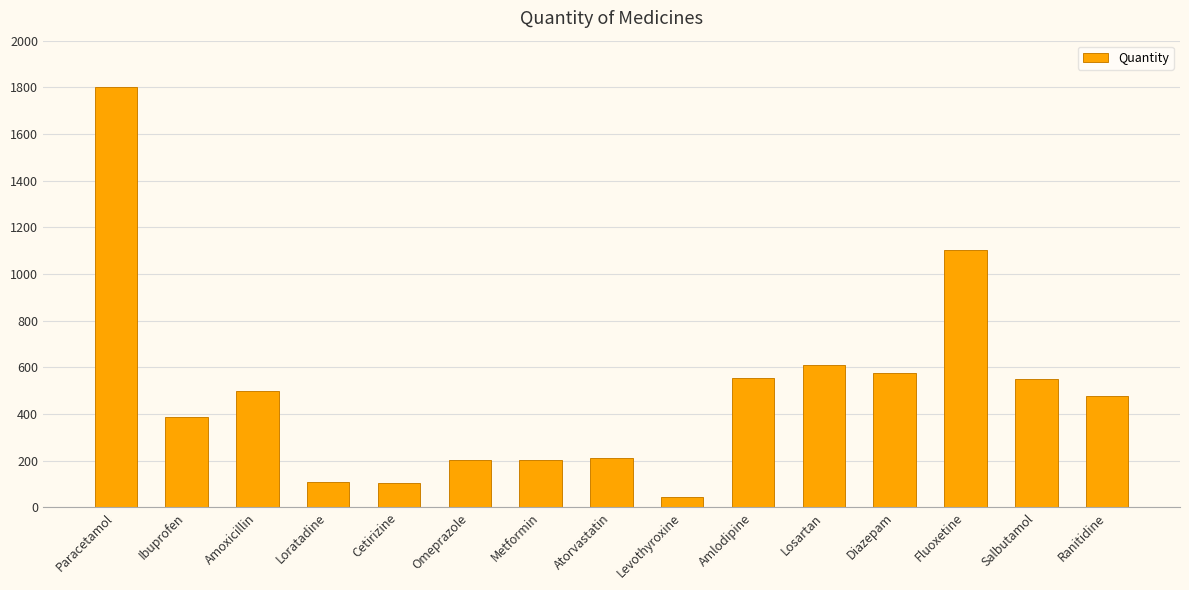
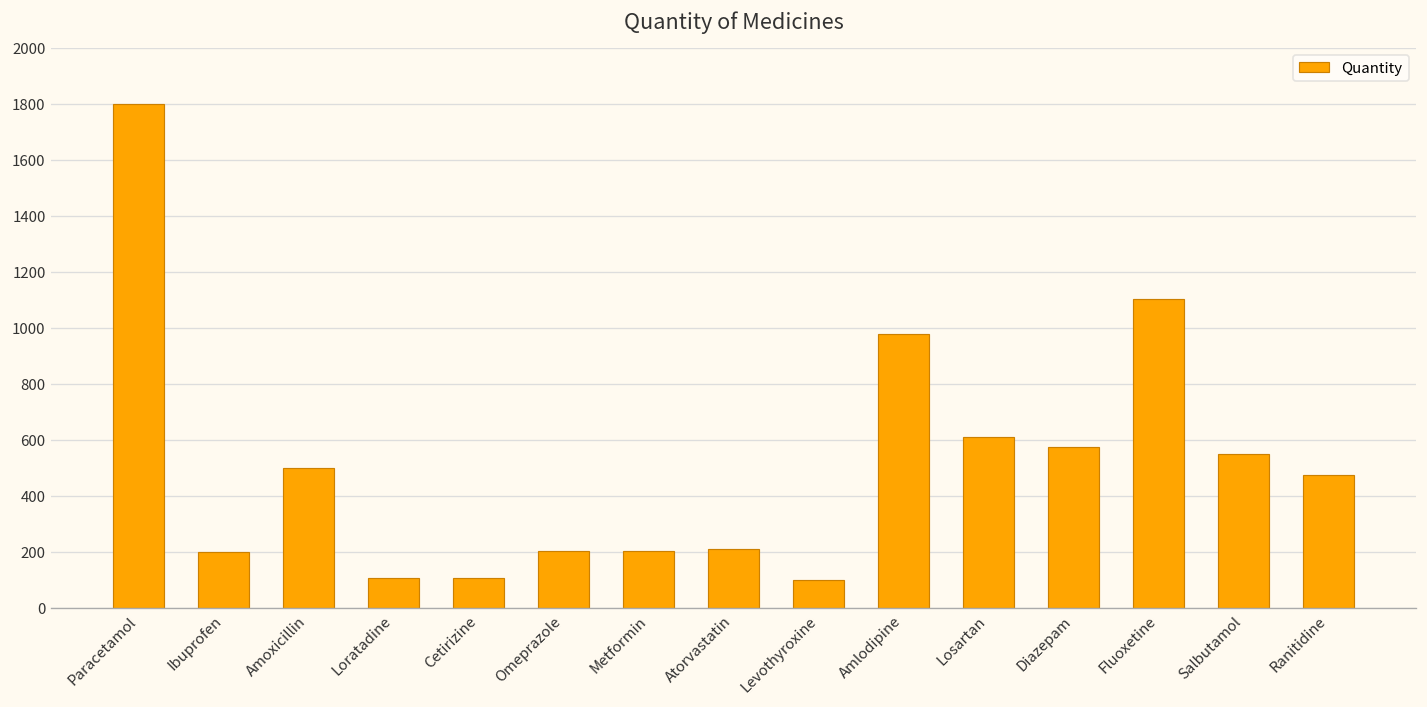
Ibuprofen: 390 -> 200
Levothyroxine: 40 -> 100
Amlodipine: 560 -> 980
